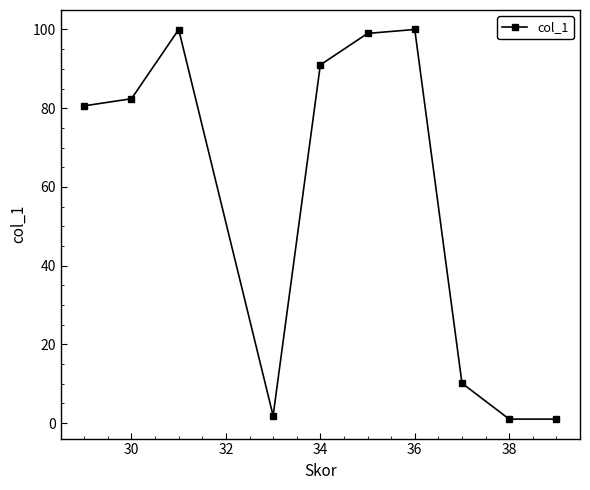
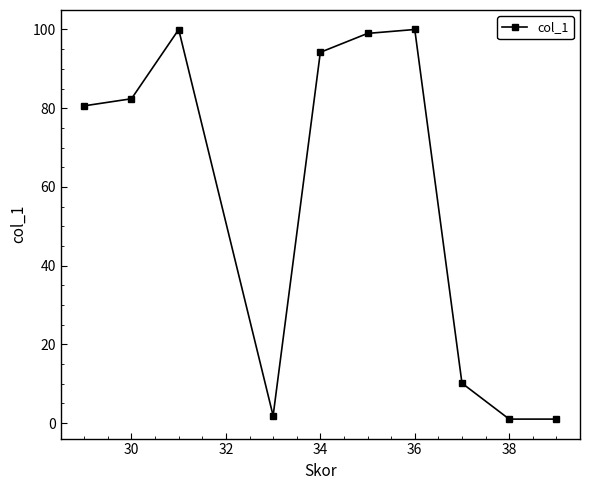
34: 91 -> 94
